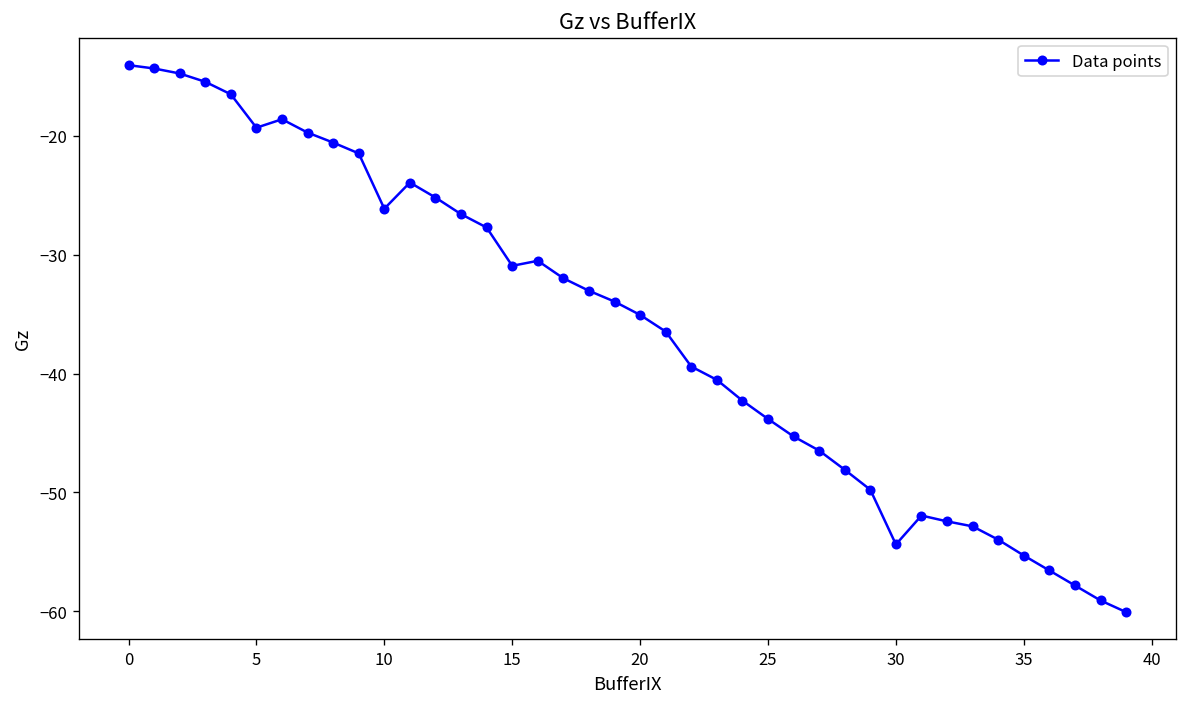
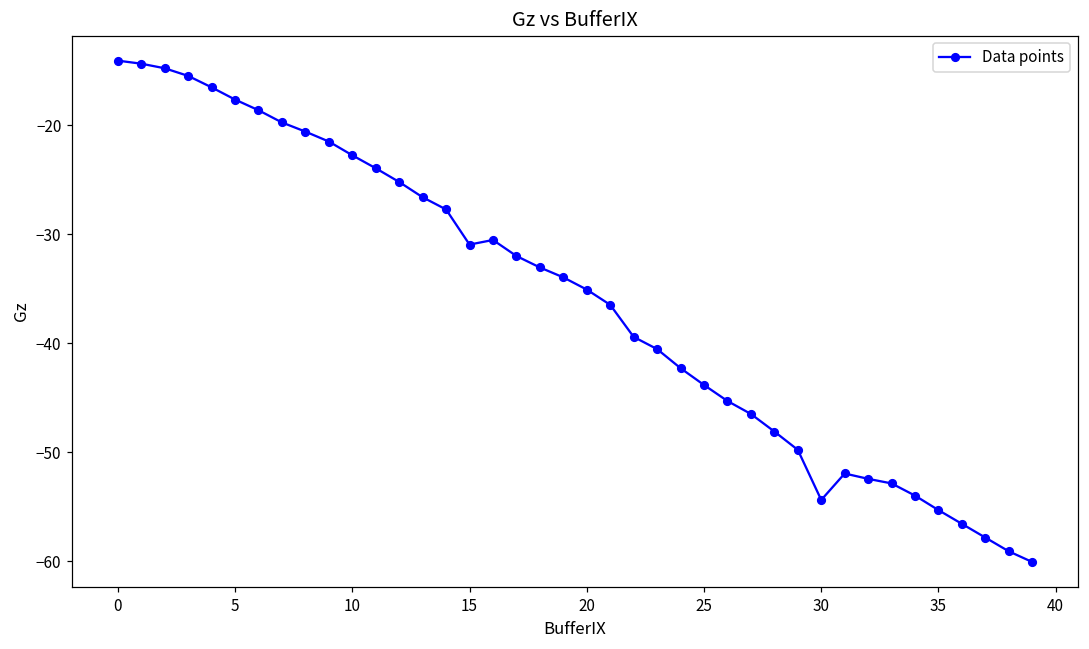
5: -19 -> -18
10: -26 -> -23
